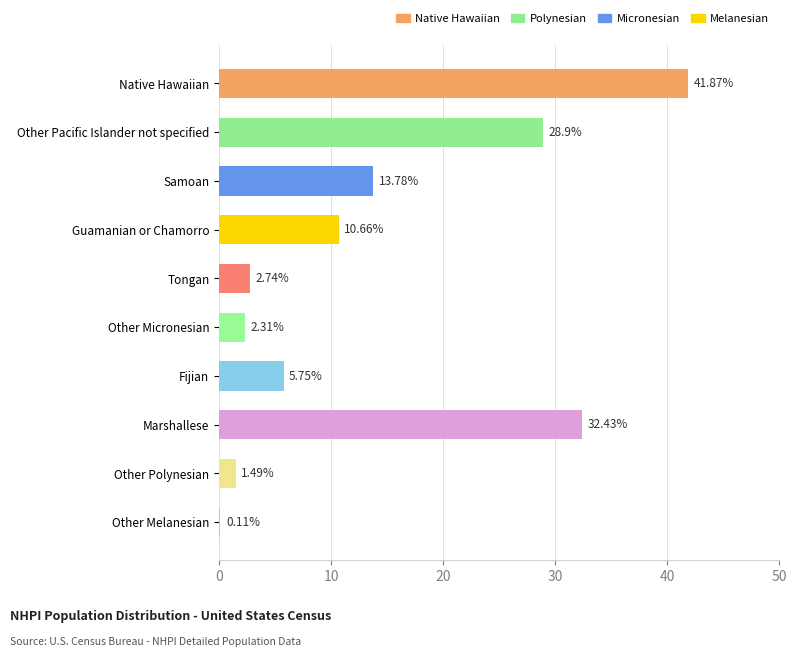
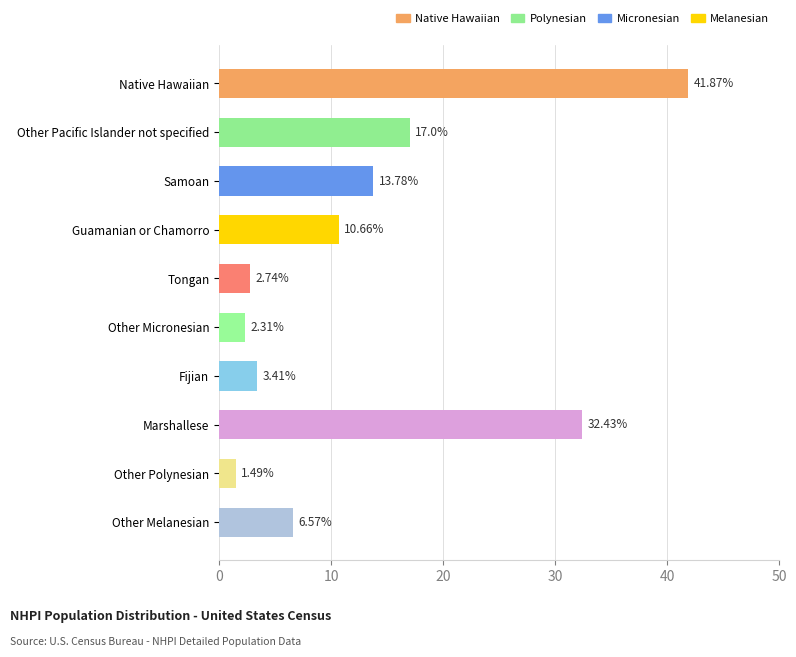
Other Pacific Islander not specified: 28.9% -> 17.0%
Fijian: 5.75% -> 3.41%
Other Melanesian: 0.11% -> 6.57%
